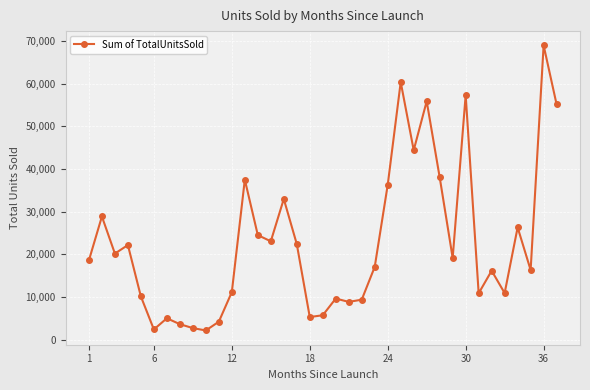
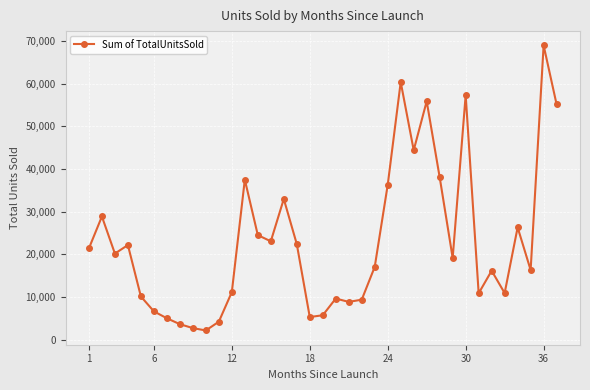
1: 19,000 -> 21,000
6: 2,000 -> 7,000
